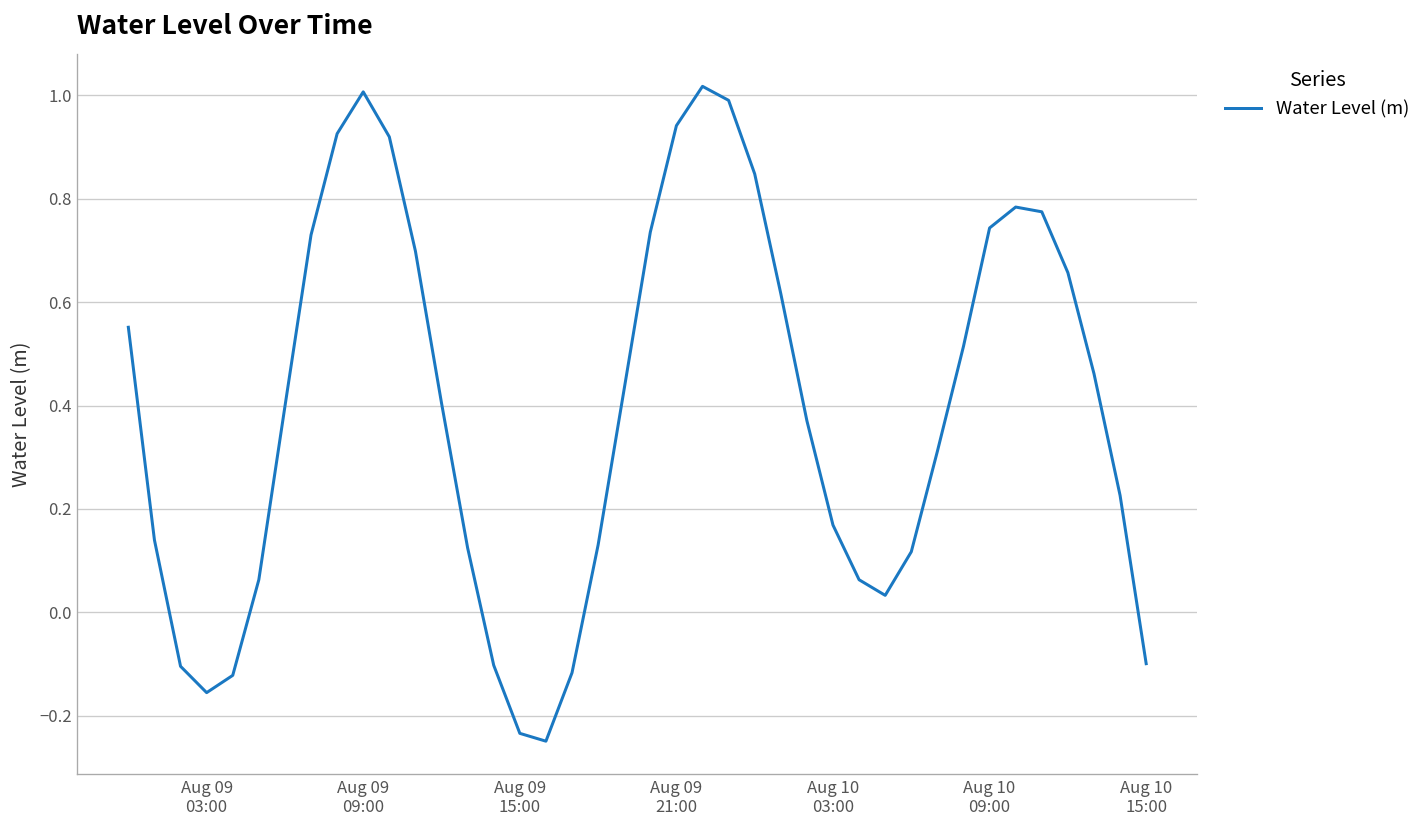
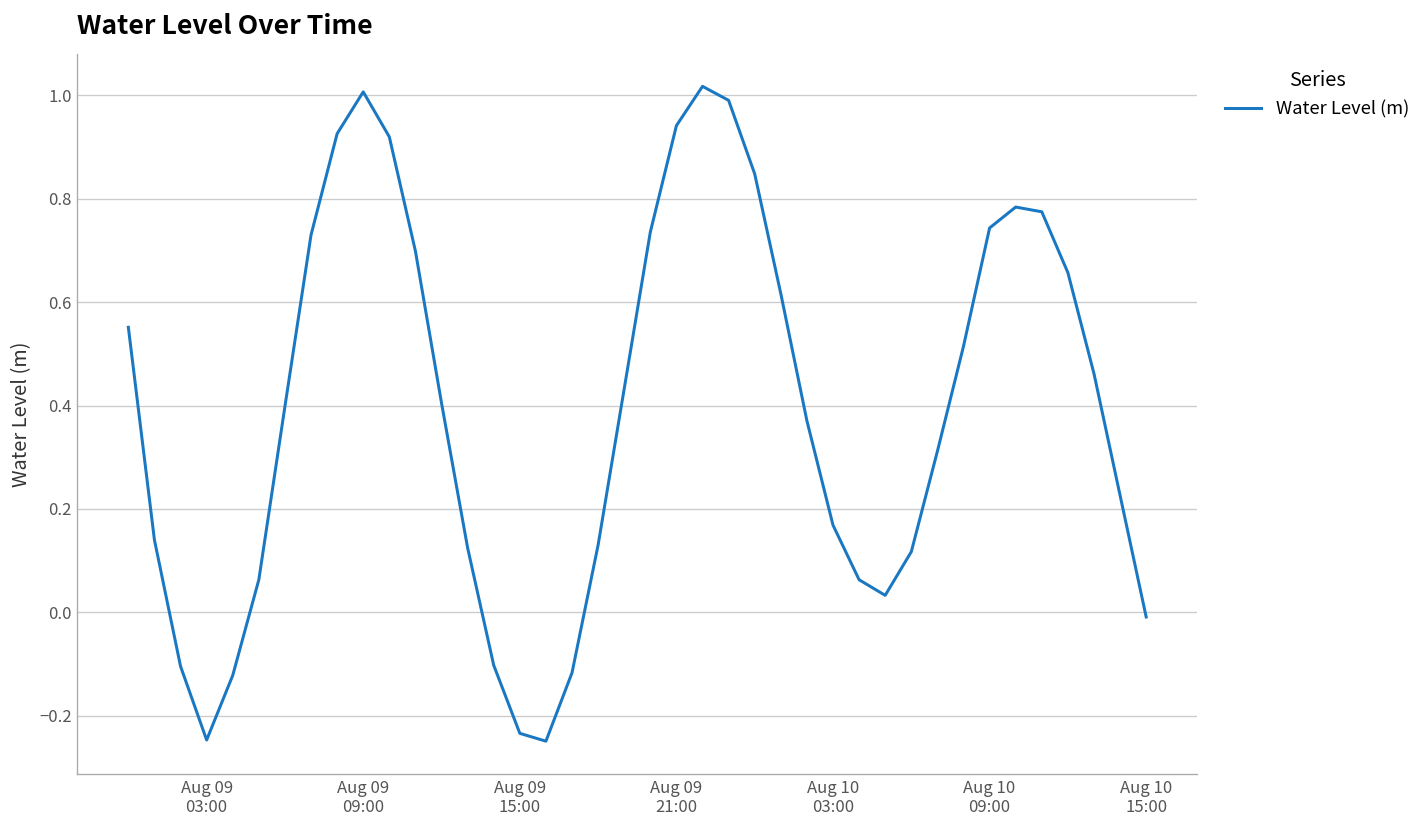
Aug 09 03:00: -0.16 -> -0.25
Aug 10 15:00: -0.10 -> -0.01
